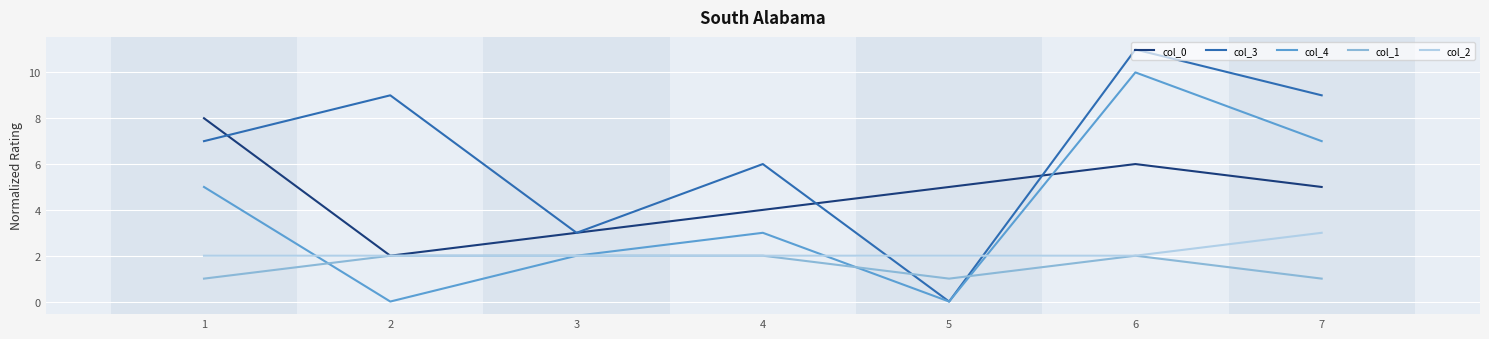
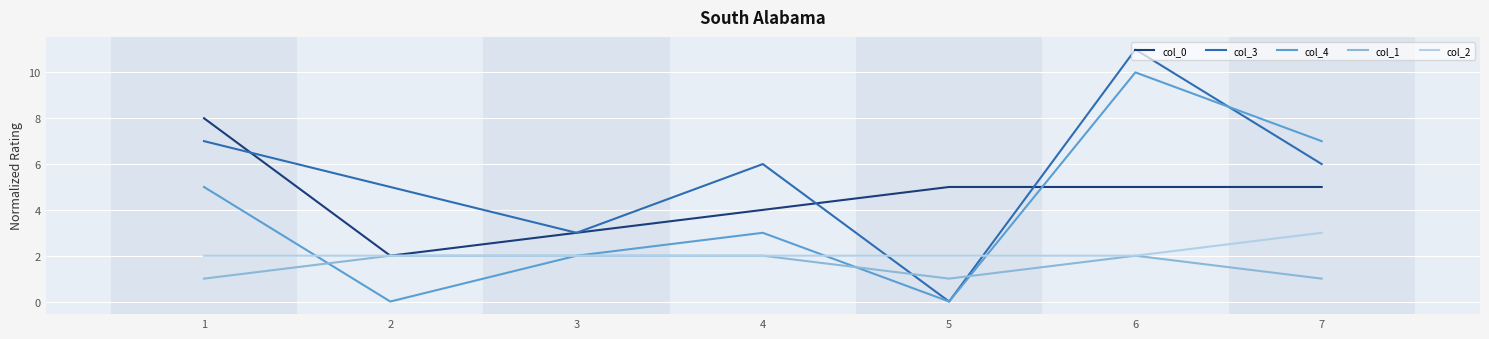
col_3, 2: 9 -> 5
col_0, 6: 6 -> 5
col_3, 7: 9 -> 6
